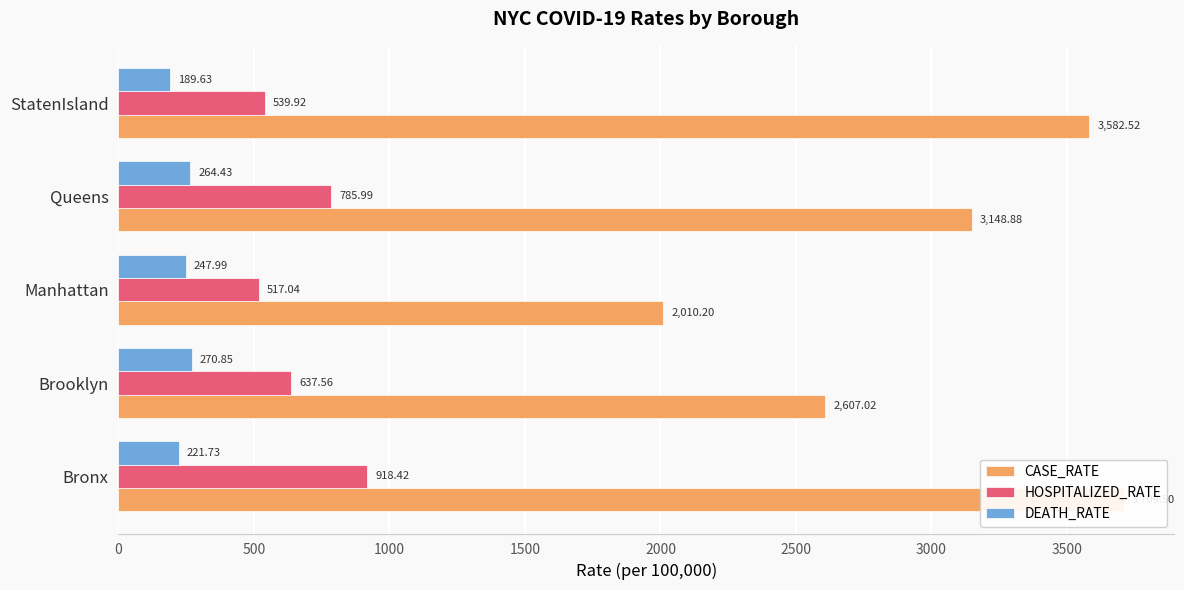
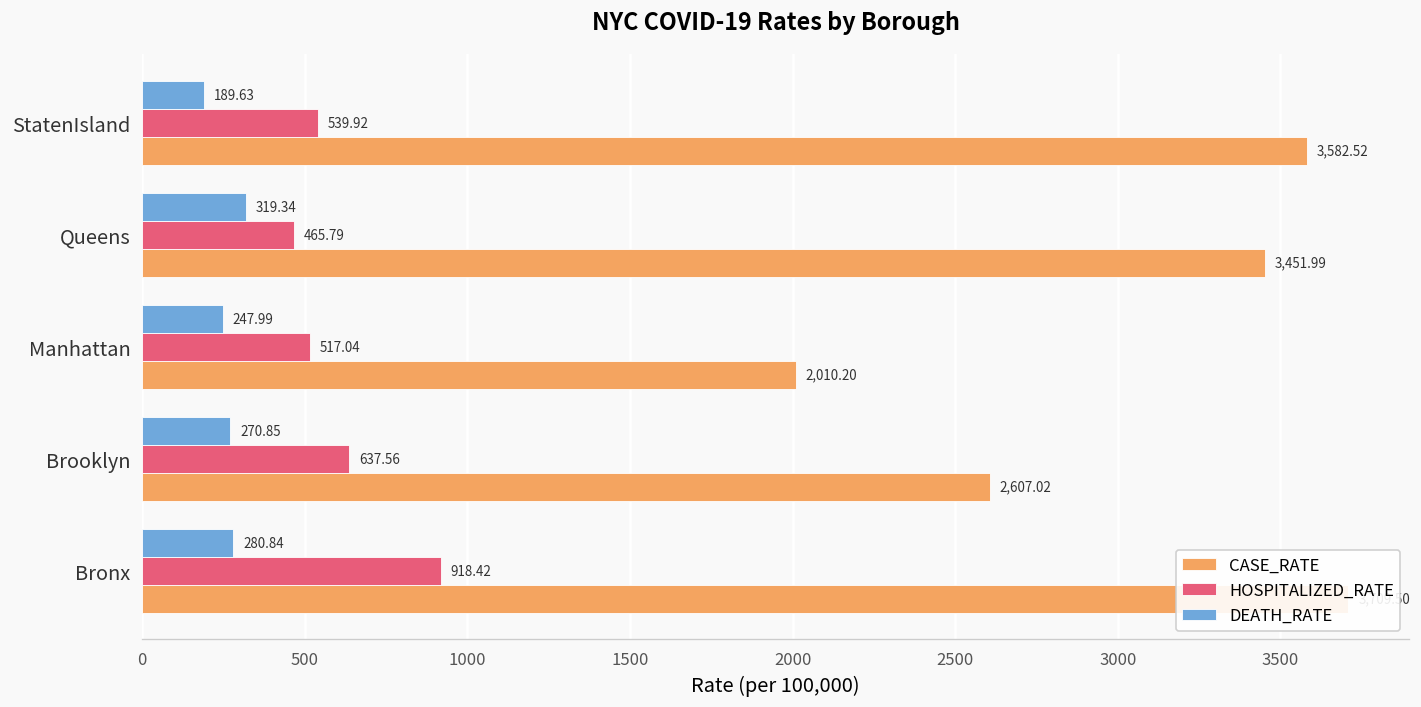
DEATH_RATE, Queens: 264.43 -> 319.34
HOSPITALIZED_RATE, Queens: 785.99 -> 465.79
CASE_RATE, Queens: 3,148.88 -> 3,451.99
DEATH_RATE, Bronx: 221.73 -> 280.84
